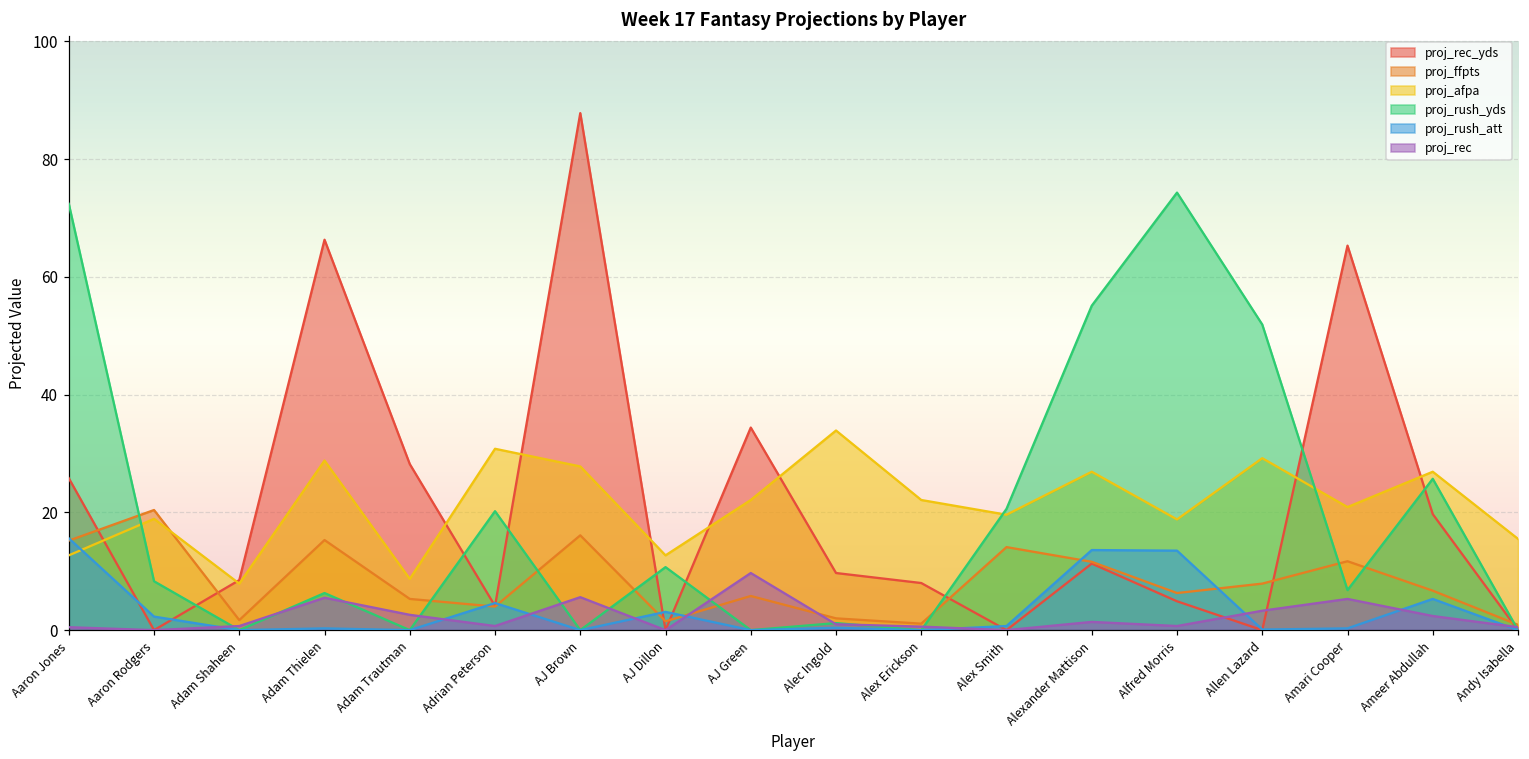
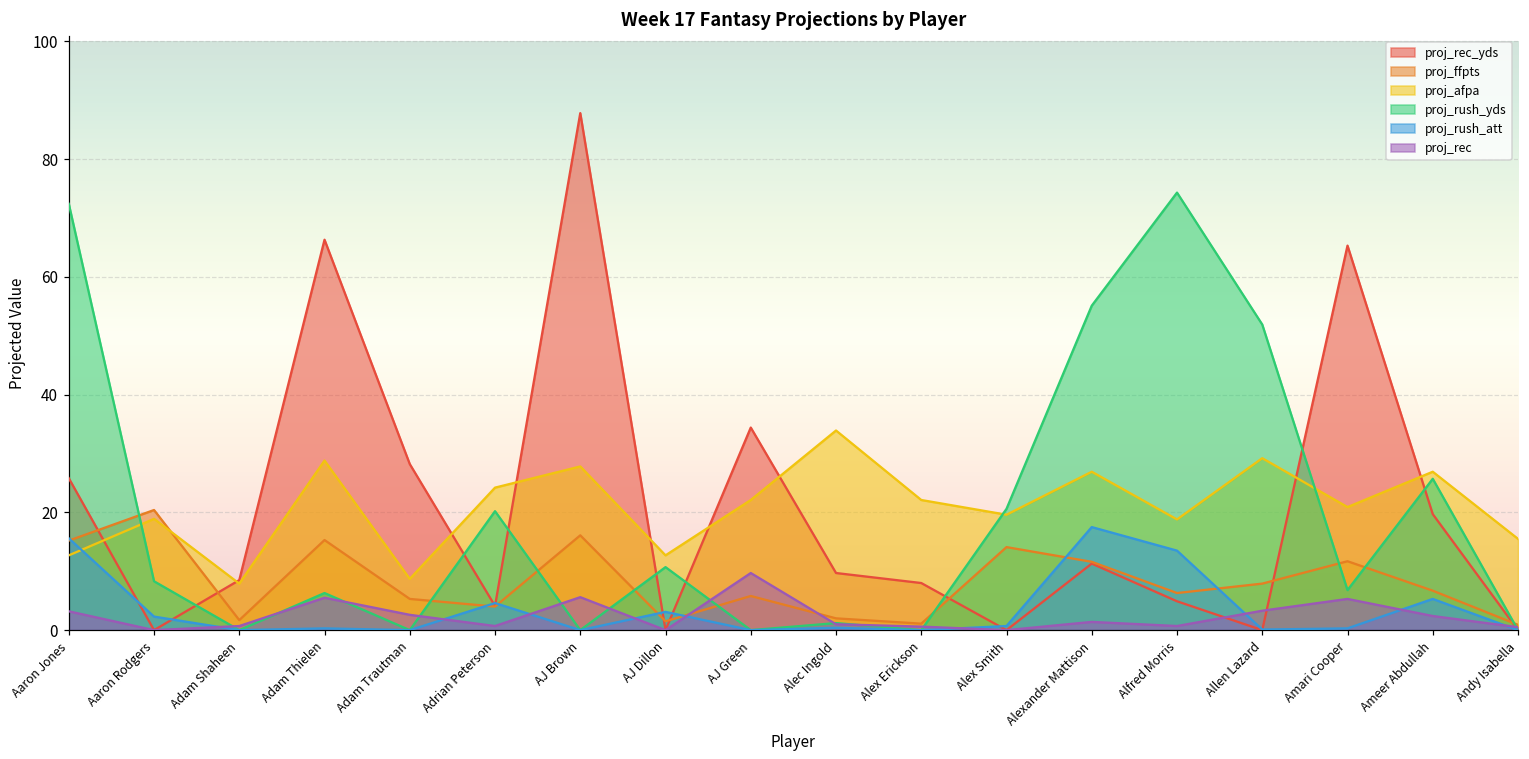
proj_rec, Aaron Jones: 1 -> 3
proj_afpa, Adrian Peterson: 31 -> 24
proj_rush_att, Alexander Mattison: 14 -> 18
